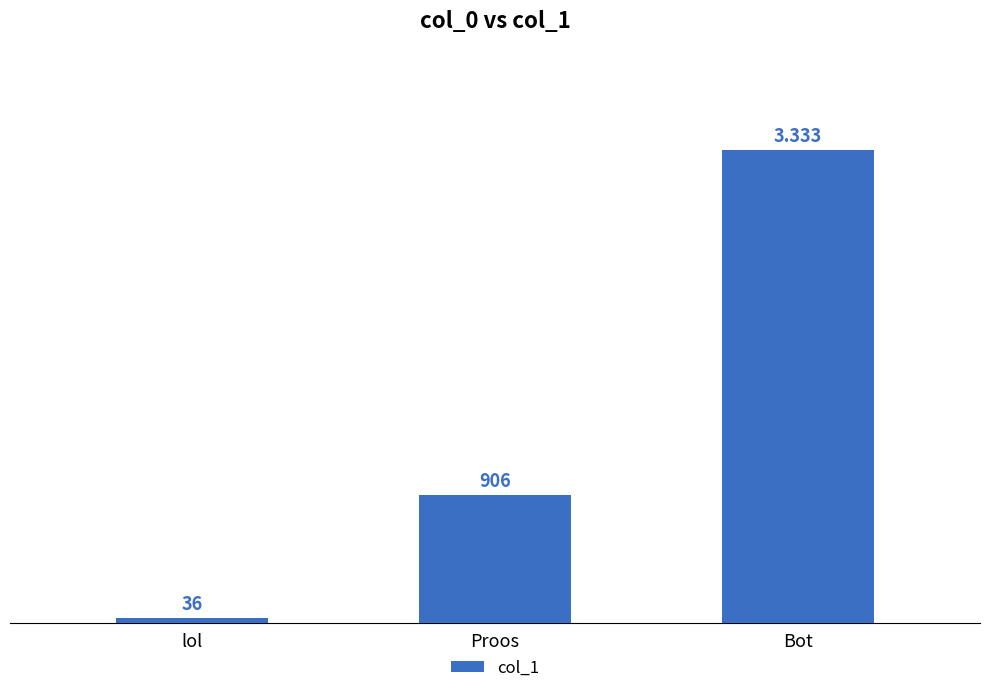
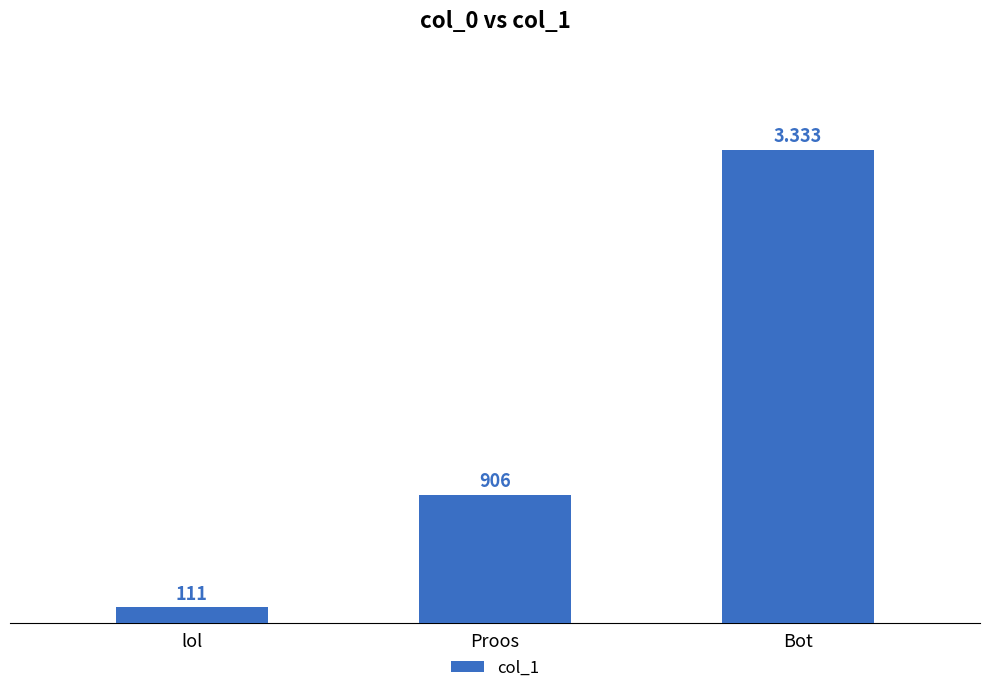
lol: 36 -> 111
